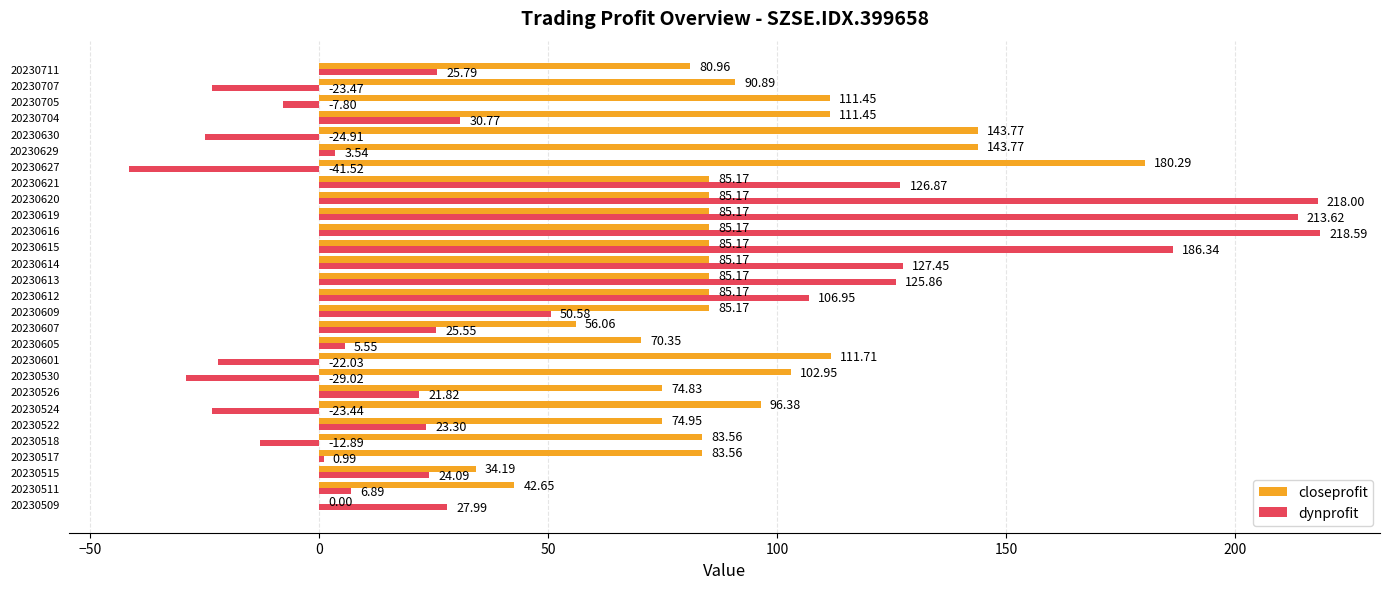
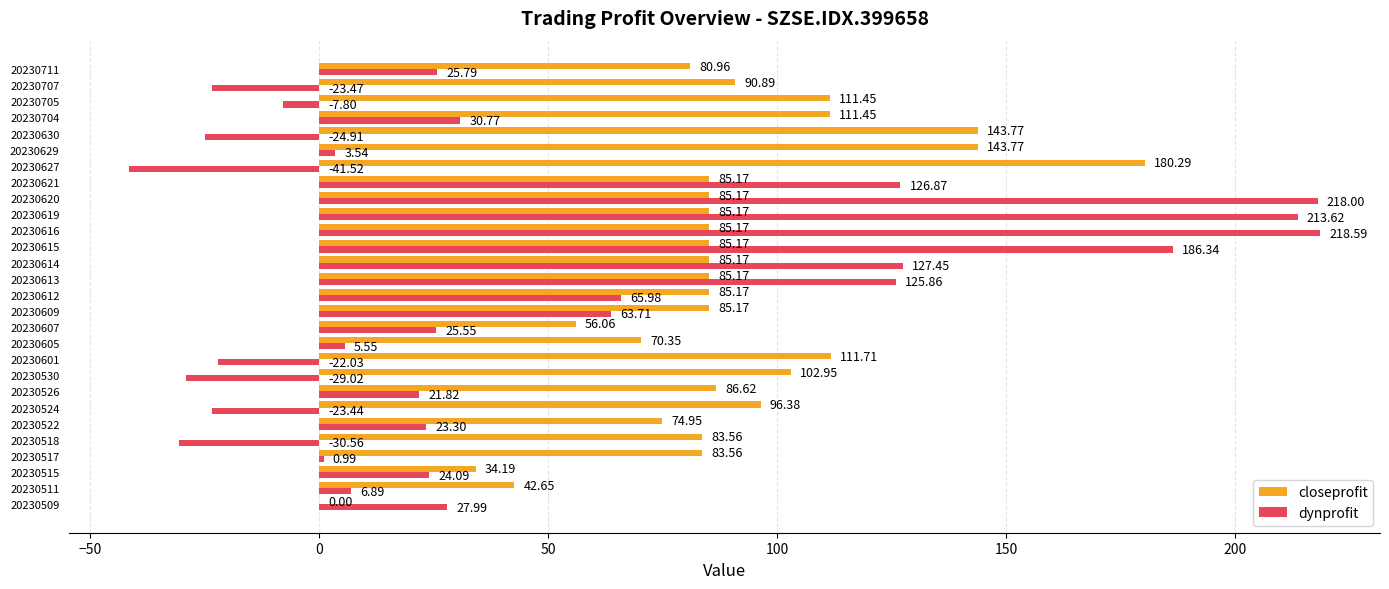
dynprofit, 20230612: 106.95 -> 65.98
dynprofit, 20230609: 50.58 -> 63.71
closeprofit, 20230526: 74.83 -> 86.62
dynprofit, 20230518: -12.89 -> -30.56
